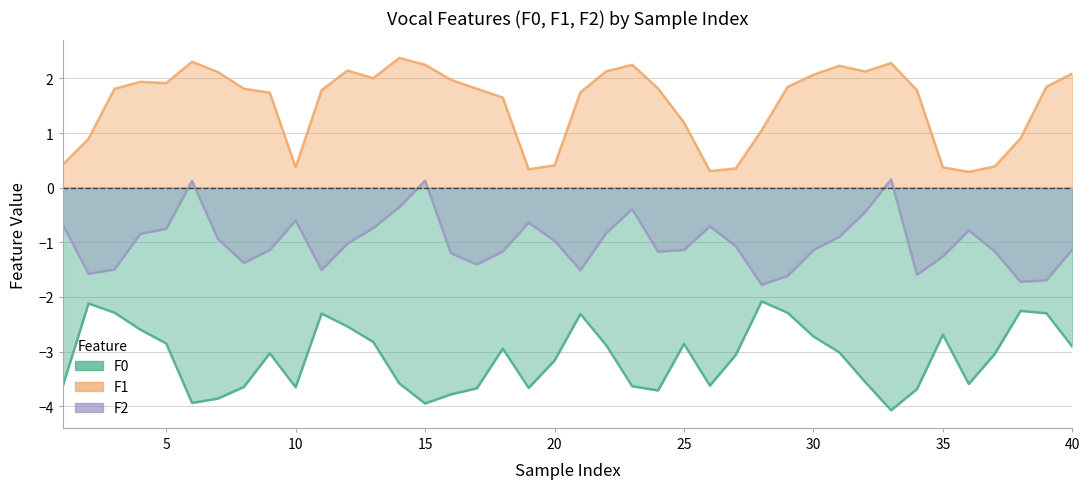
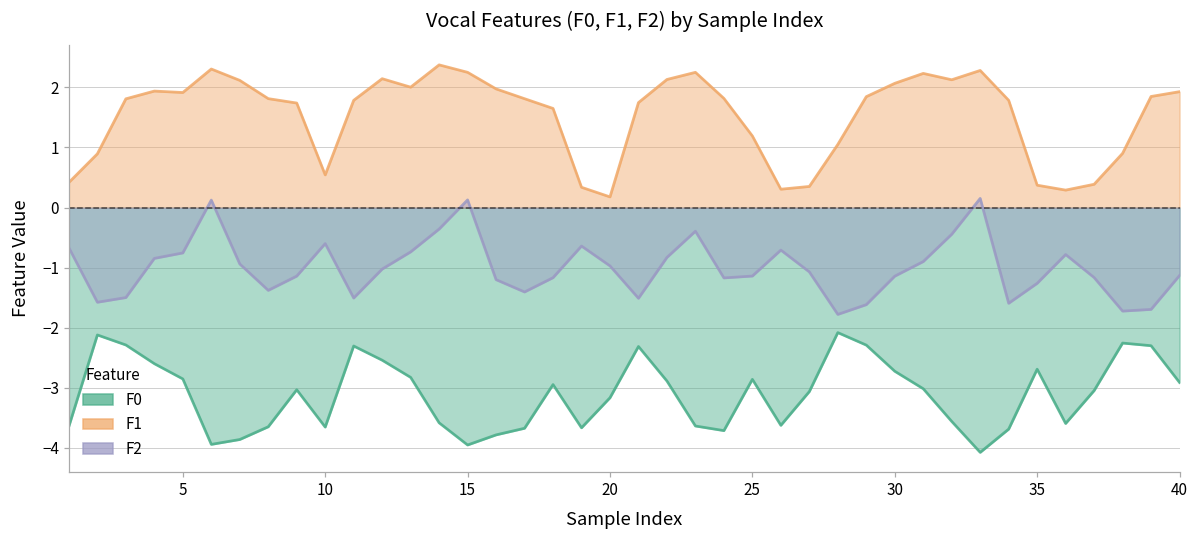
F1, 10: 0.4 -> 0.5
F1, 20: 0.4 -> 0.2
F1, 40: 2.1 -> 1.9
